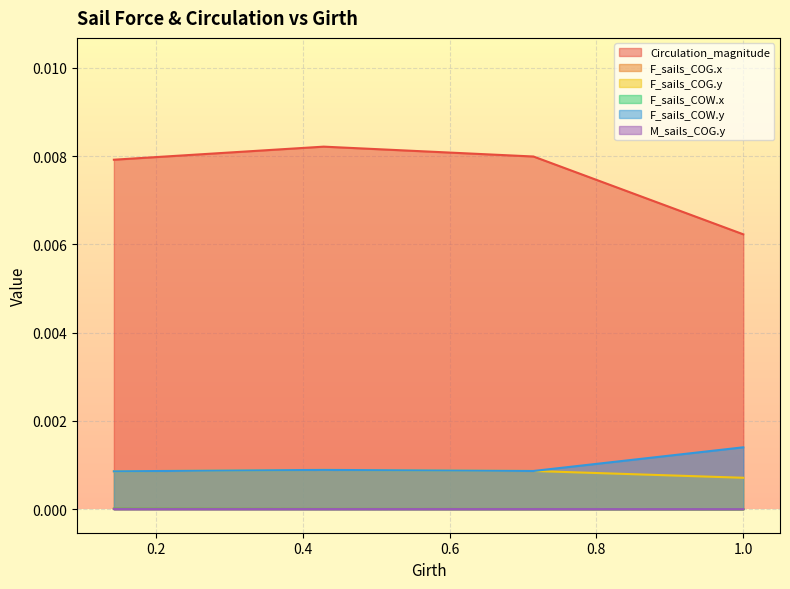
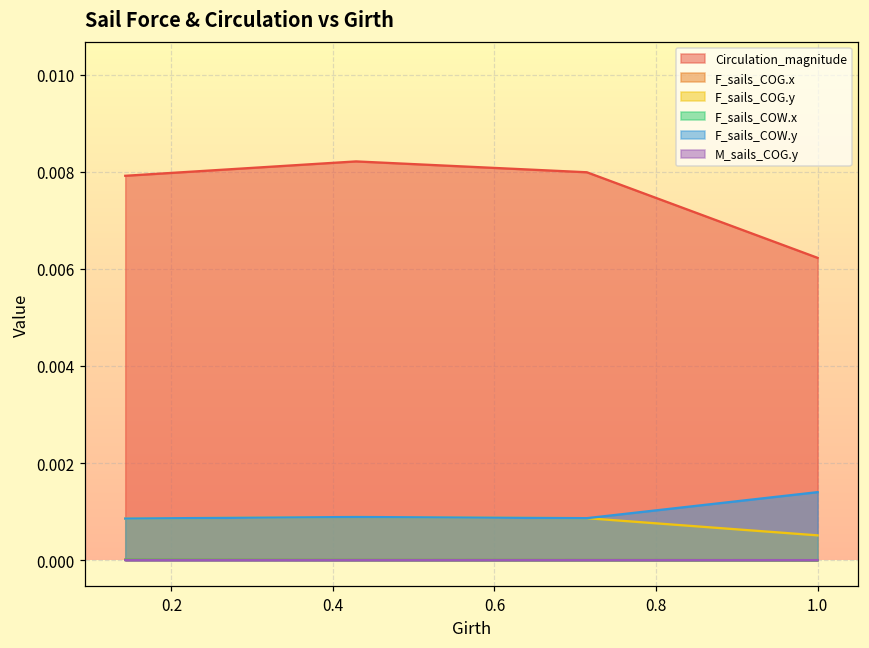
F_sails_COG.y, 1.0: 0.0007 -> 0.0005
